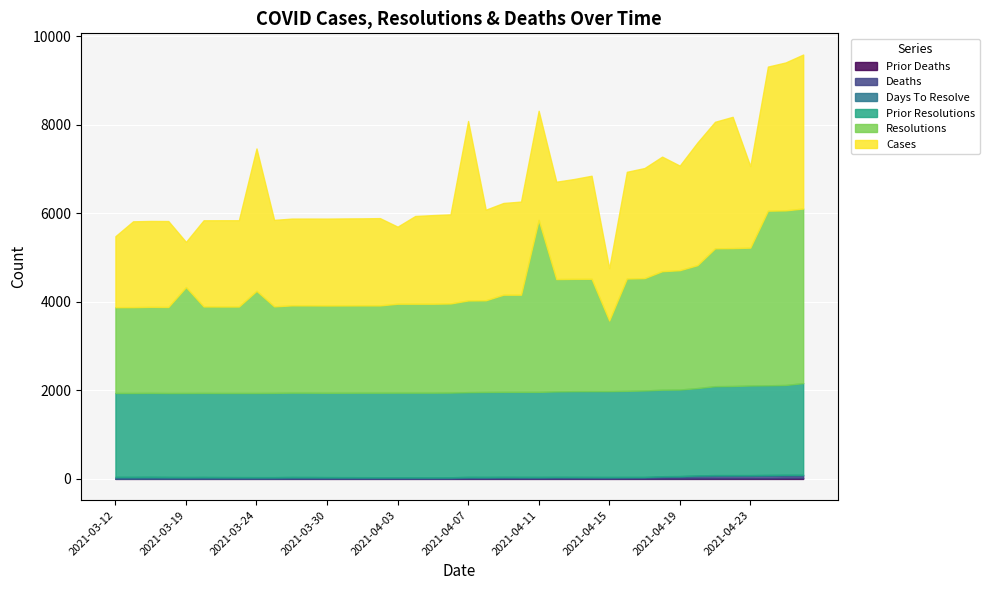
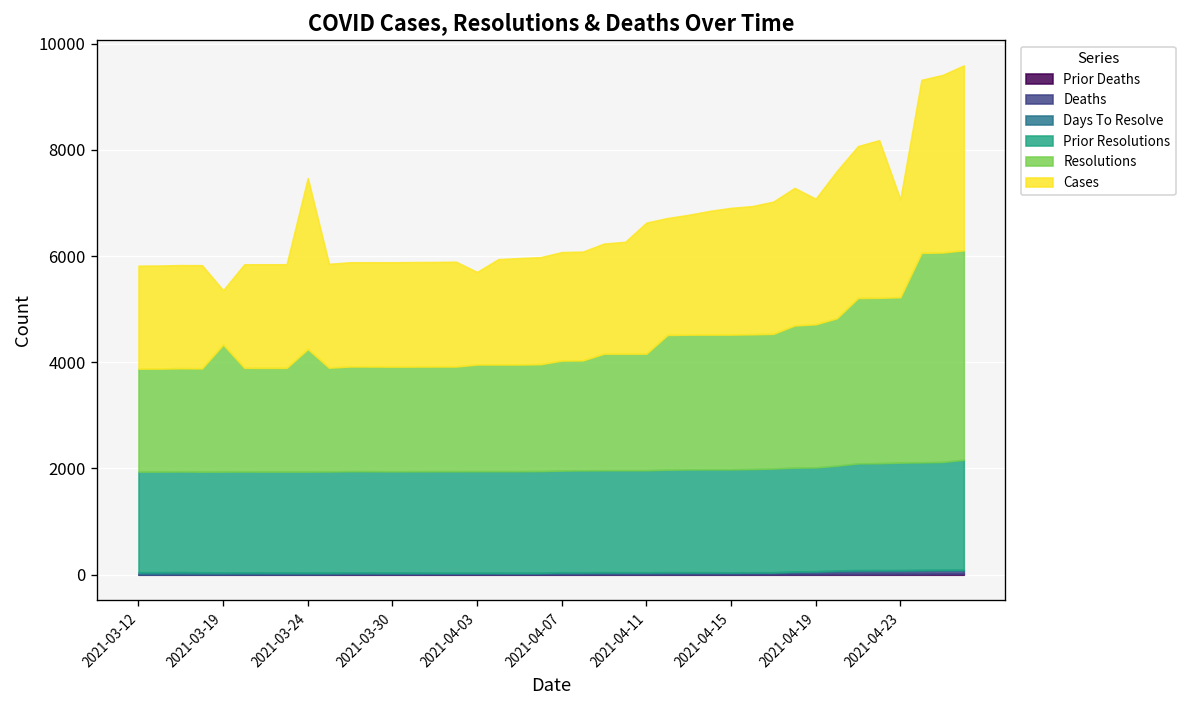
Cases, 2021-03-12: 1600 -> 1900
Cases, 2021-04-07: 4100 -> 2000
Resolutions, 2021-04-11: 3900 -> 2200
Resolutions, 2021-04-15: 1600 -> 2500
Cases, 2021-04-15: 1200 -> 2400
